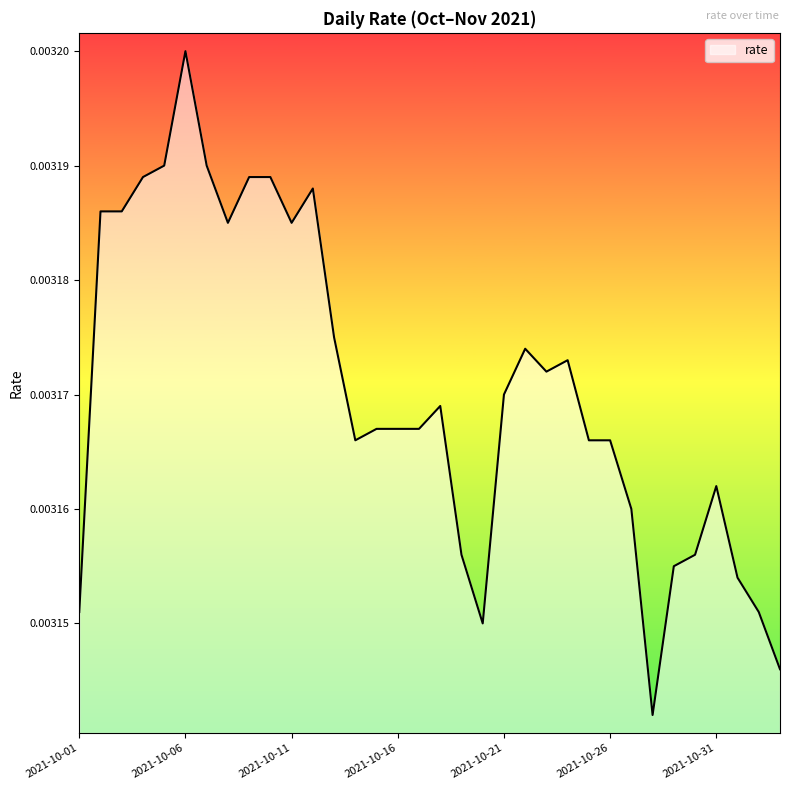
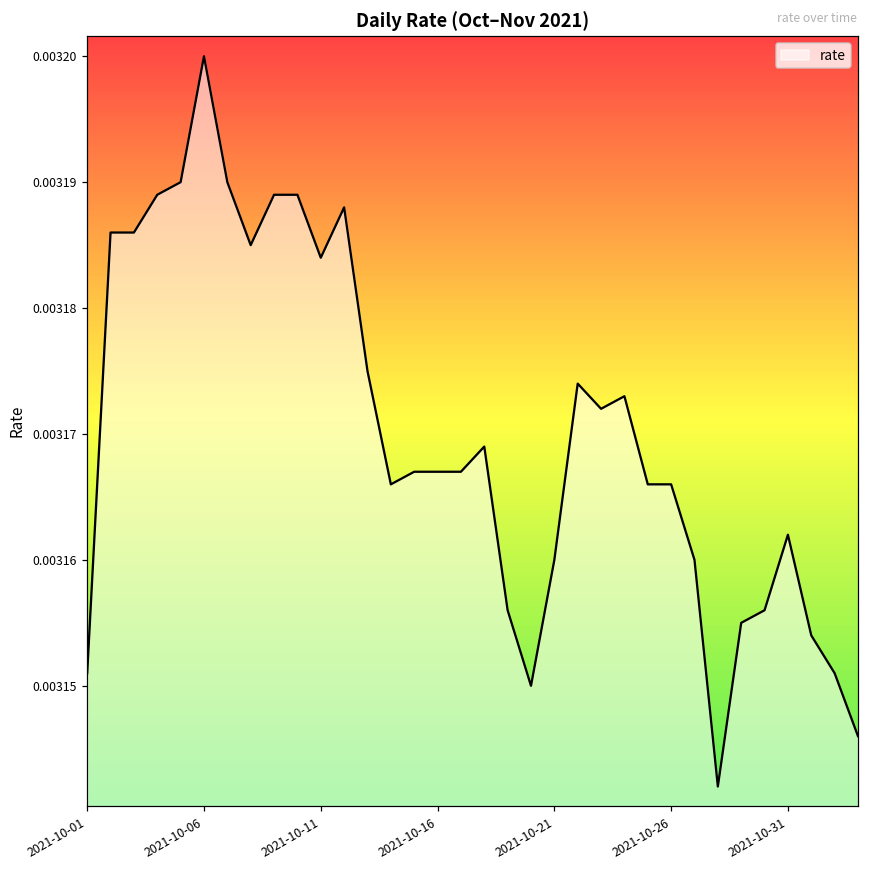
2021-10-11: 0.003185 -> 0.003184
2021-10-21: 0.00317 -> 0.00316
